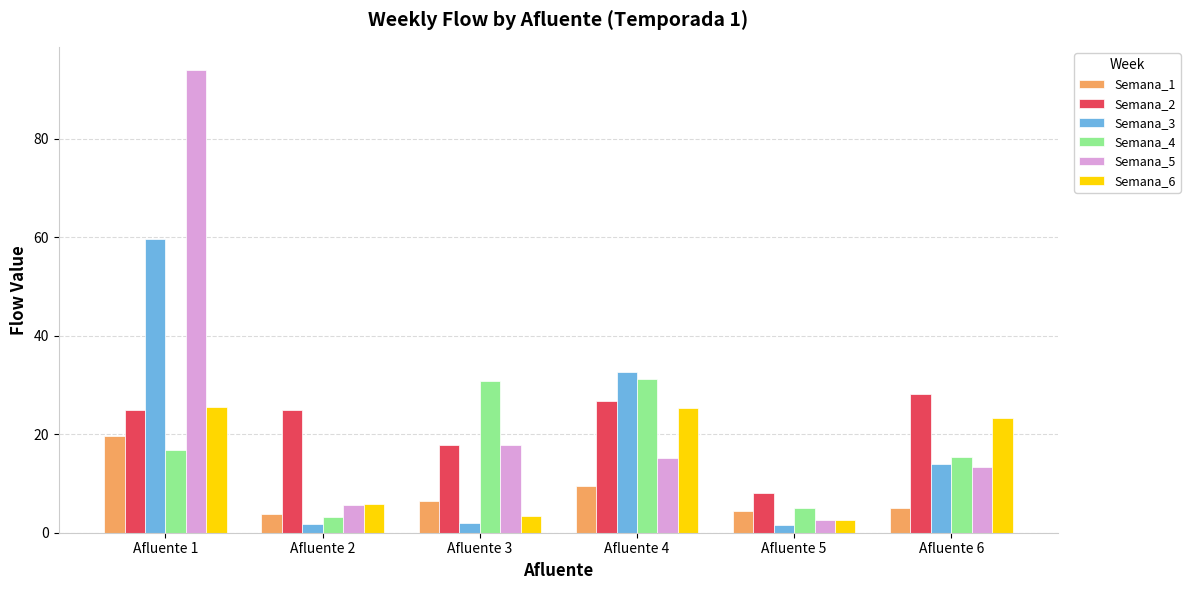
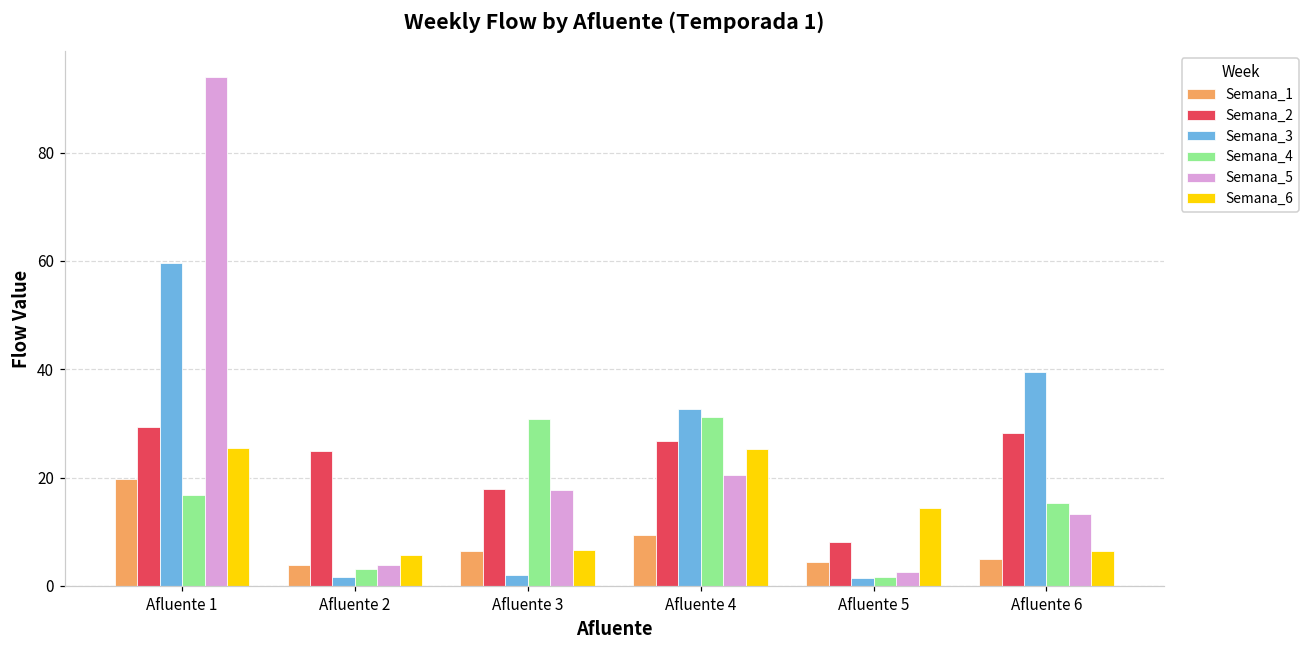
Semana_2, Afluente 1: 25 -> 29
Semana_5, Afluente 2: 6 -> 4
Semana_6, Afluente 3: 3 -> 7
Semana_5, Afluente 4: 15 -> 21
Semana_4, Afluente 5: 5 -> 2
Semana_6, Afluente 5: 2 -> 14
Semana_3, Afluente 6: 14 -> 40
Semana_6, Afluente 6: 23 -> 6
